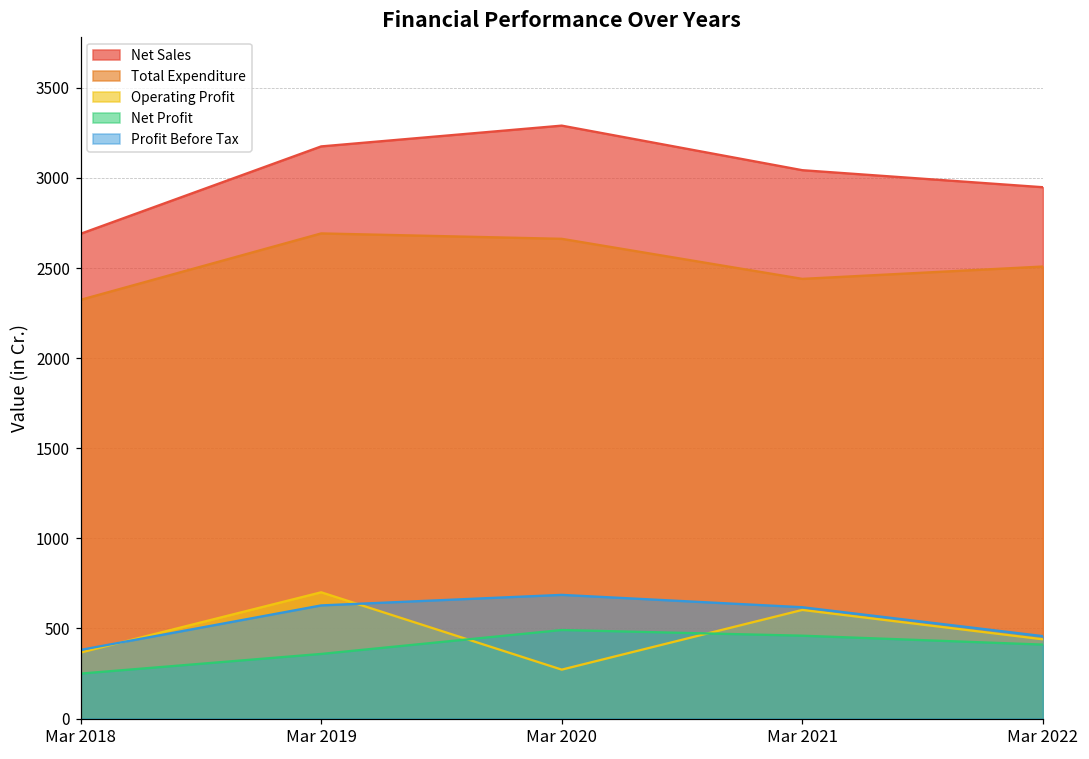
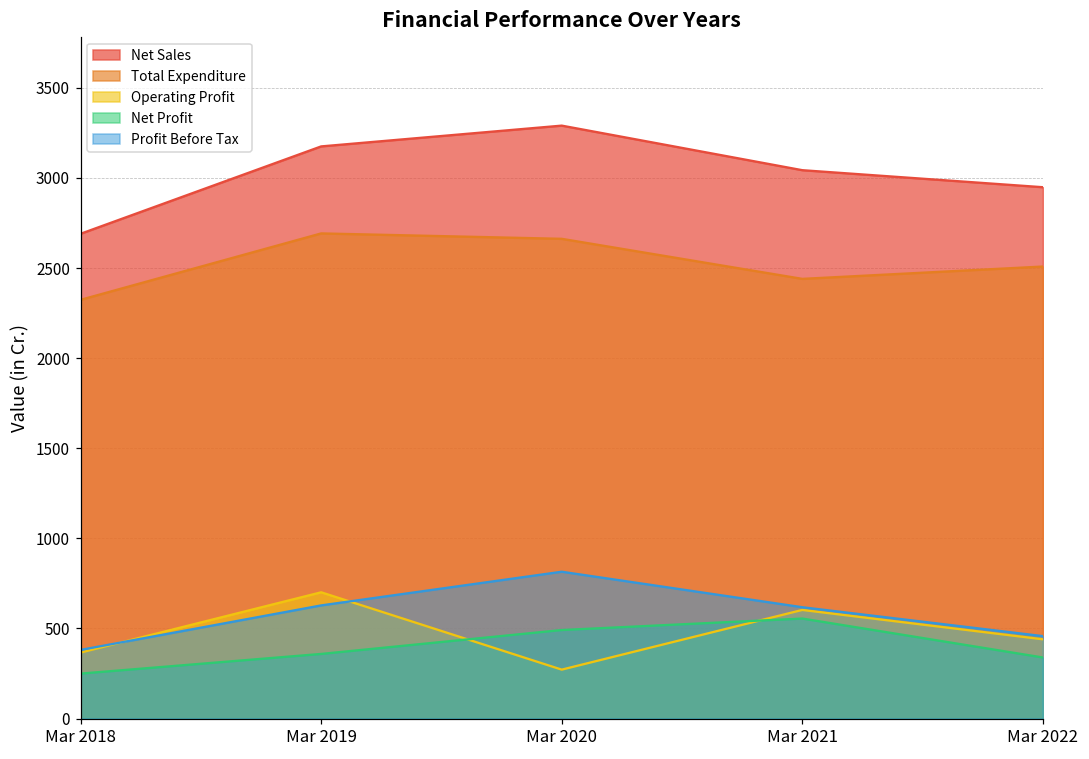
Profit Before Tax, Mar 2020: 690 -> 810
Net Profit, Mar 2021: 460 -> 560
Net Profit, Mar 2022: 410 -> 340
